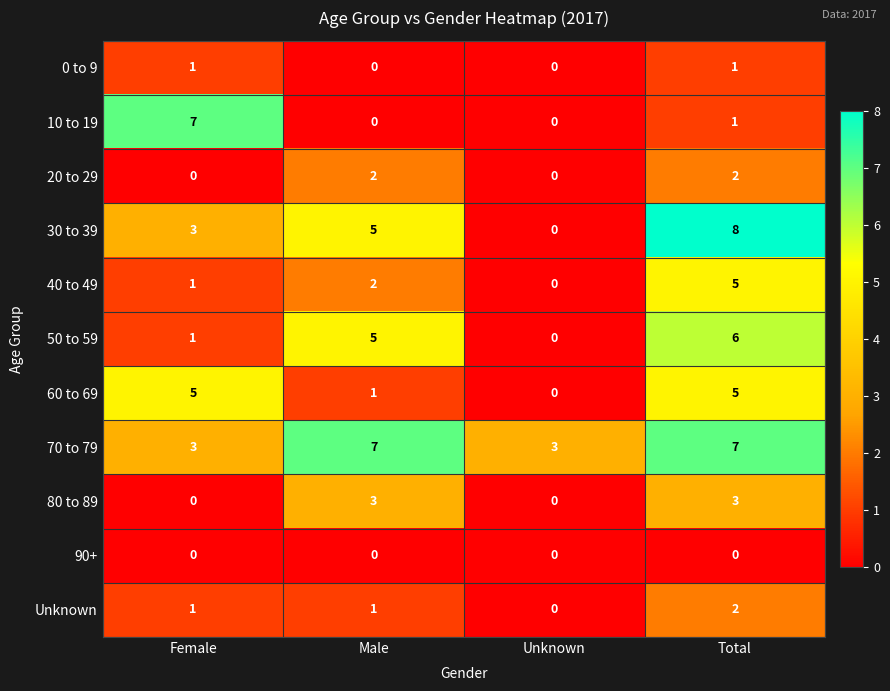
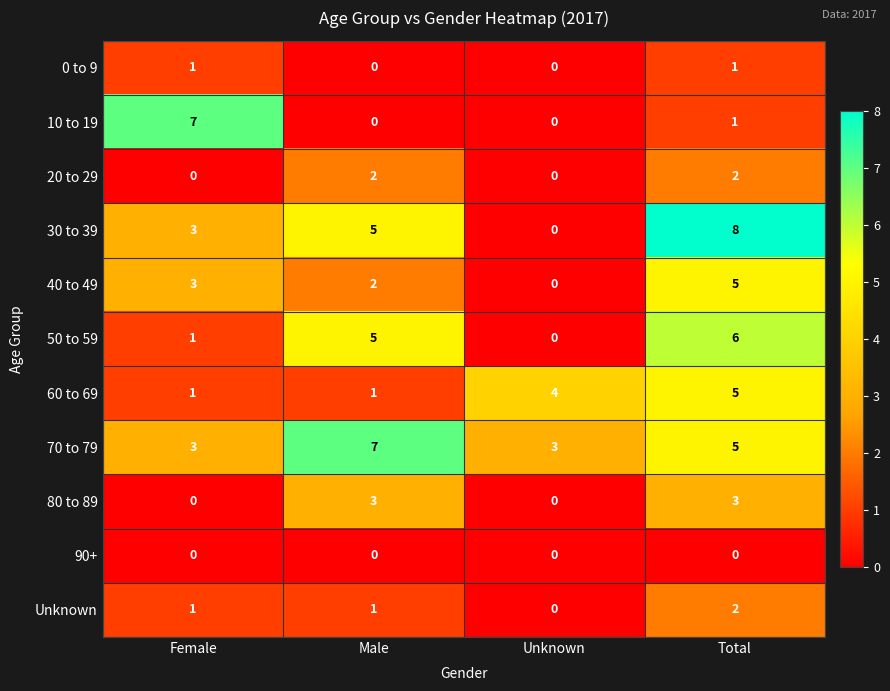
40 to 49, Female: 1 -> 3
60 to 69, Female: 5 -> 1
60 to 69, Unknown: 0 -> 4
70 to 79, Total: 7 -> 5
